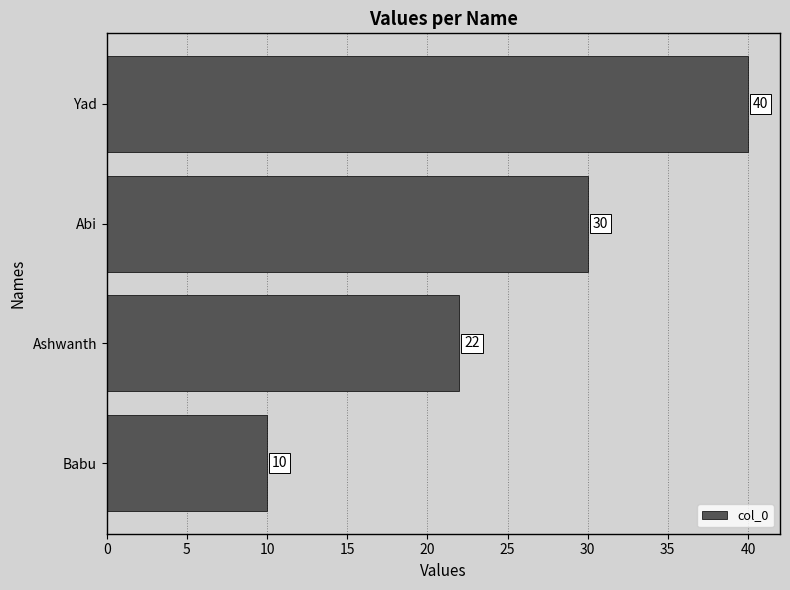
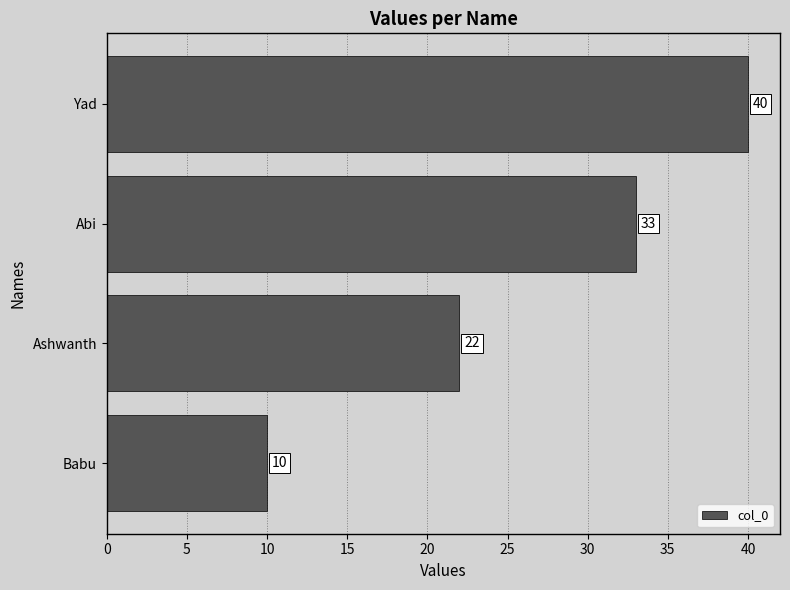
Abi: 30 -> 33
